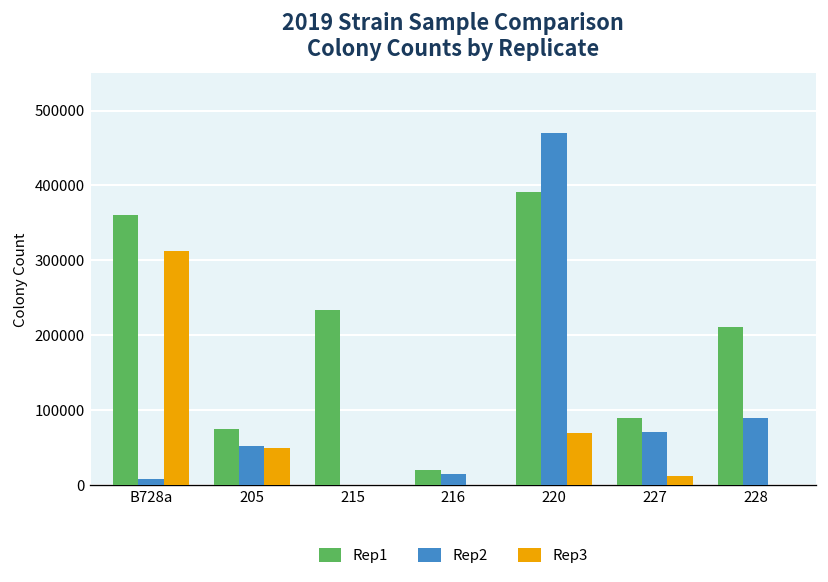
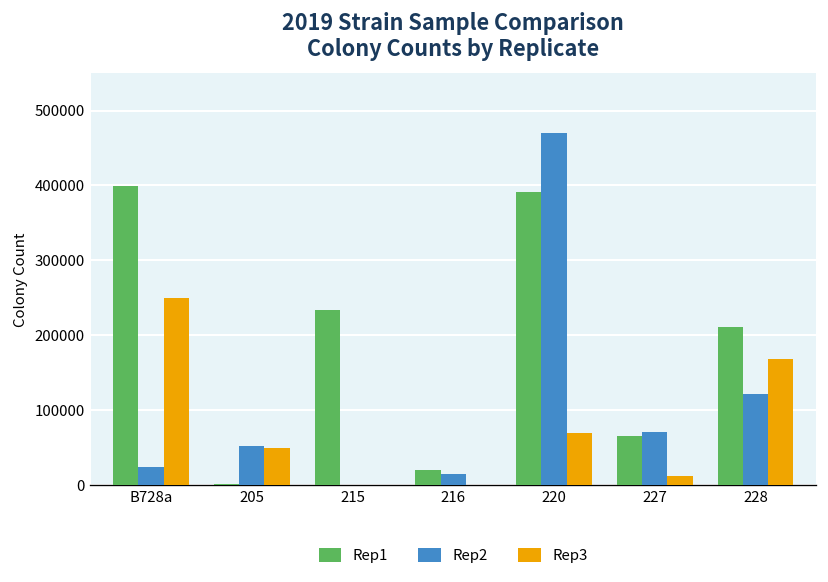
Rep1, B728a: 360000 -> 400000
Rep2, B728a: 10000 -> 20000
Rep3, B728a: 310000 -> 250000
Rep1, 205: 70000 -> 0
Rep1, 227: 90000 -> 70000
Rep2, 228: 90000 -> 120000
Rep3, 228: 0 -> 170000
